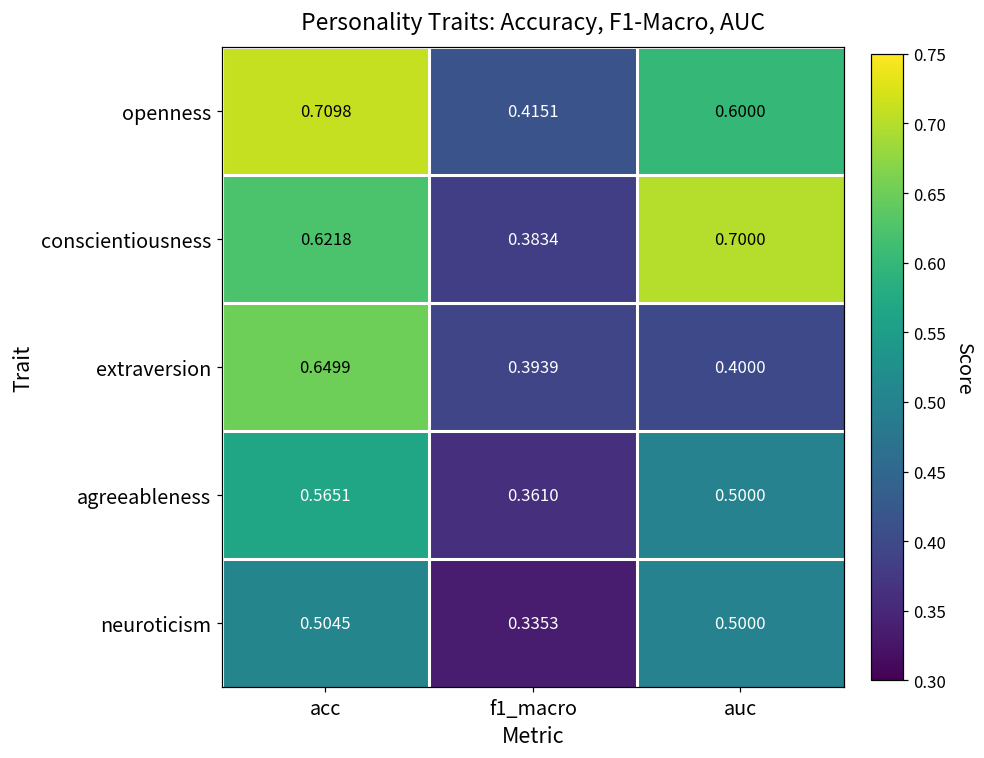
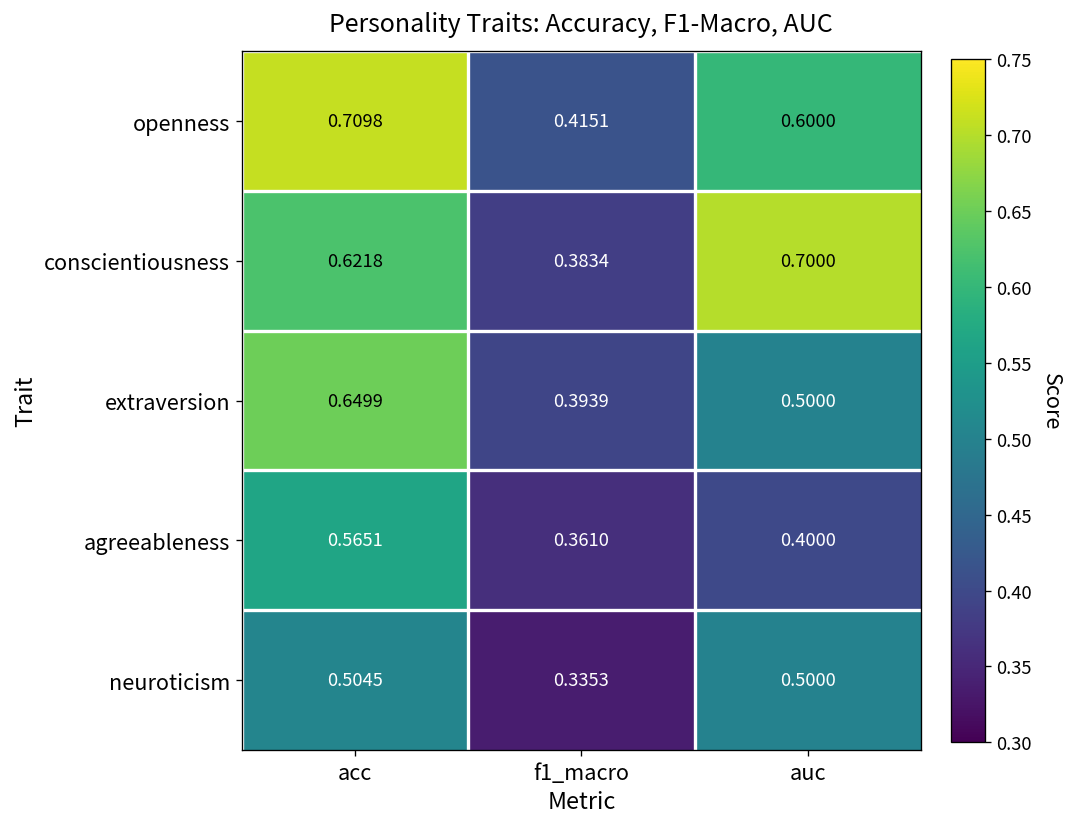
extraversion, auc: 0.4000 -> 0.5000
agreeableness, auc: 0.5000 -> 0.4000
